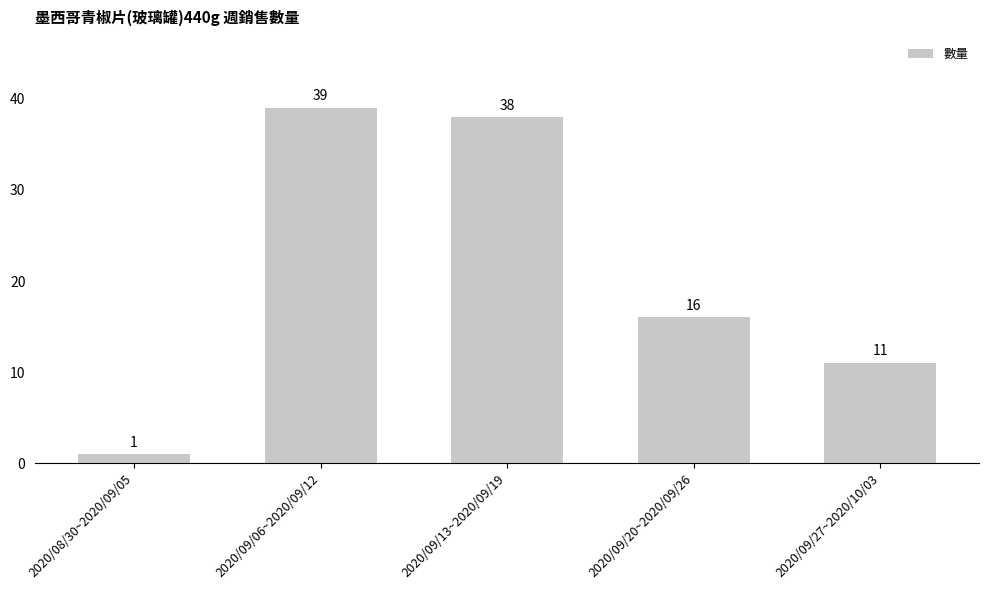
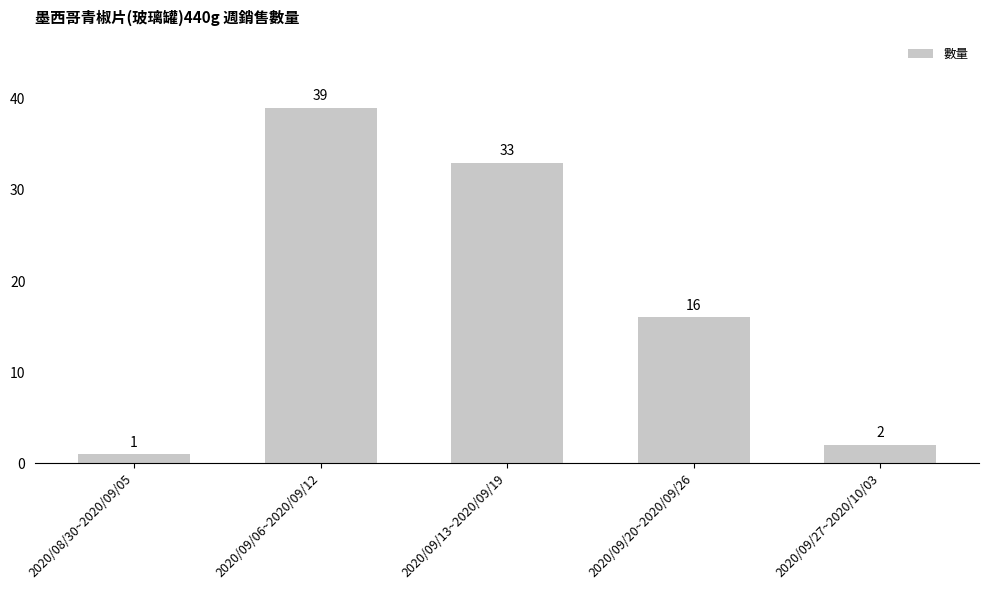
2020/09/13~2020/09/19: 38 -> 33
2020/09/27~2020/10/03: 11 -> 2
